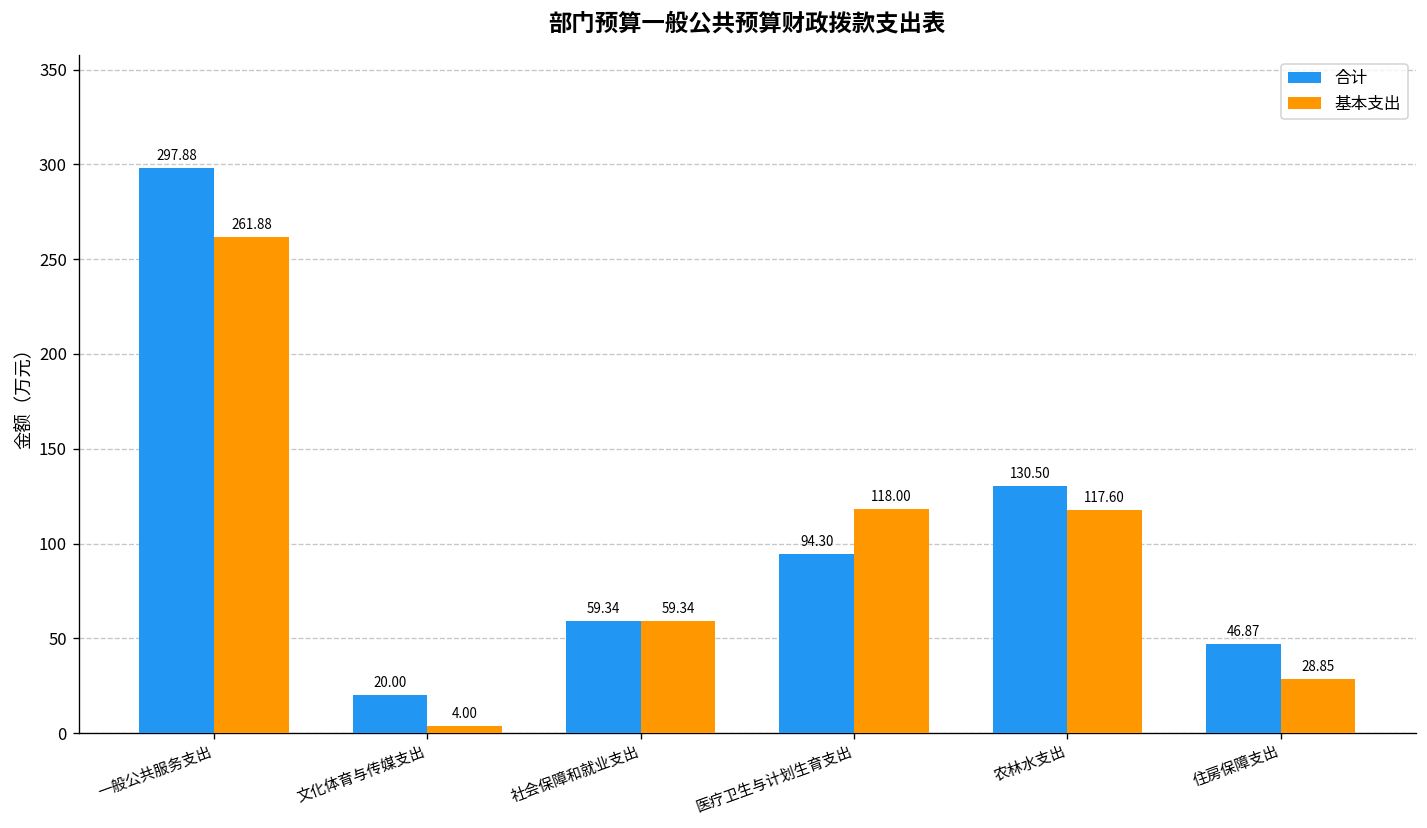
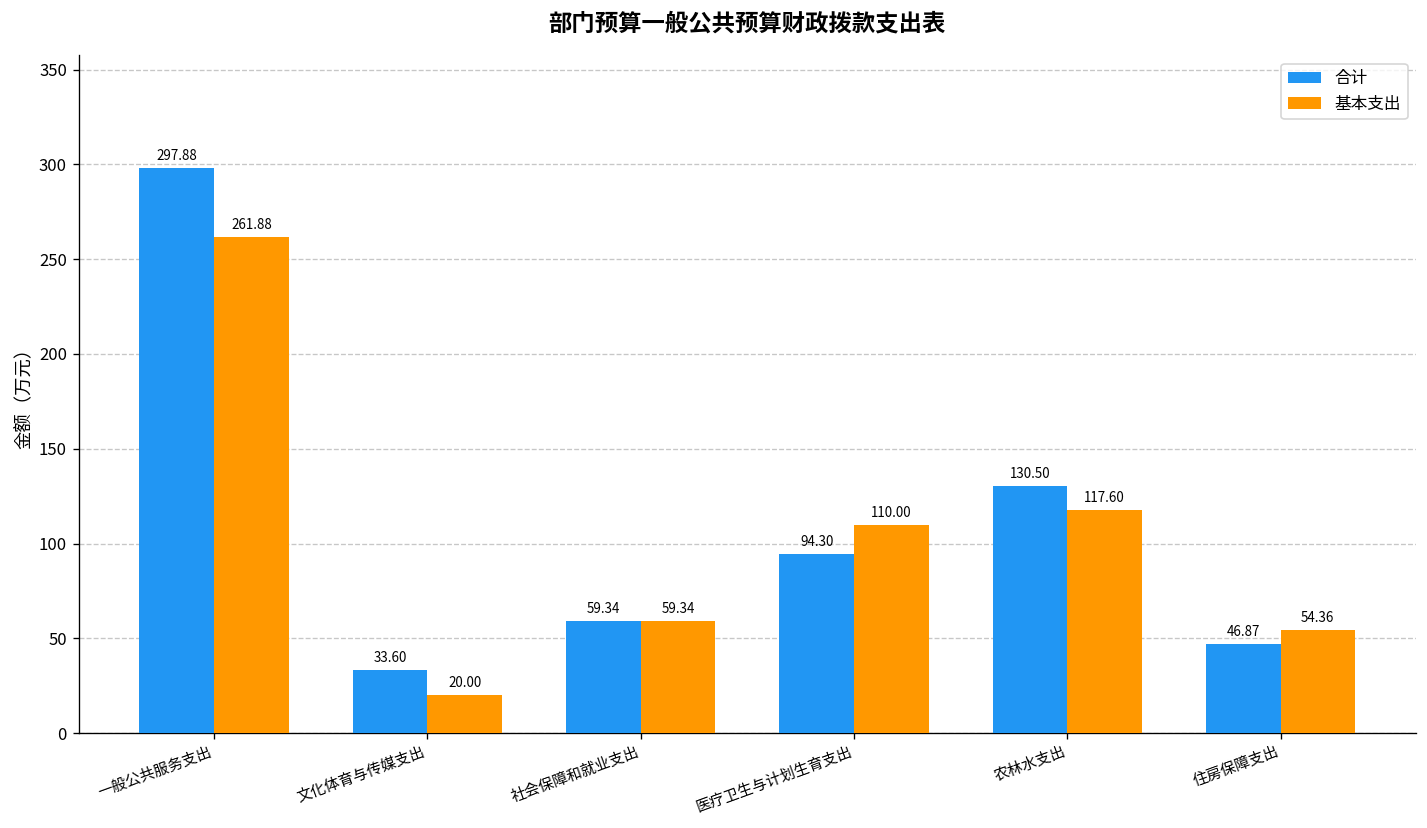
合计, 文化体育与传媒支出: 20.00 -> 33.60
基本支出, 文化体育与传媒支出: 4.00 -> 20.00
基本支出, 医疗卫生与计划生育支出: 118.00 -> 110.00
基本支出, 住房保障支出: 28.85 -> 54.36
